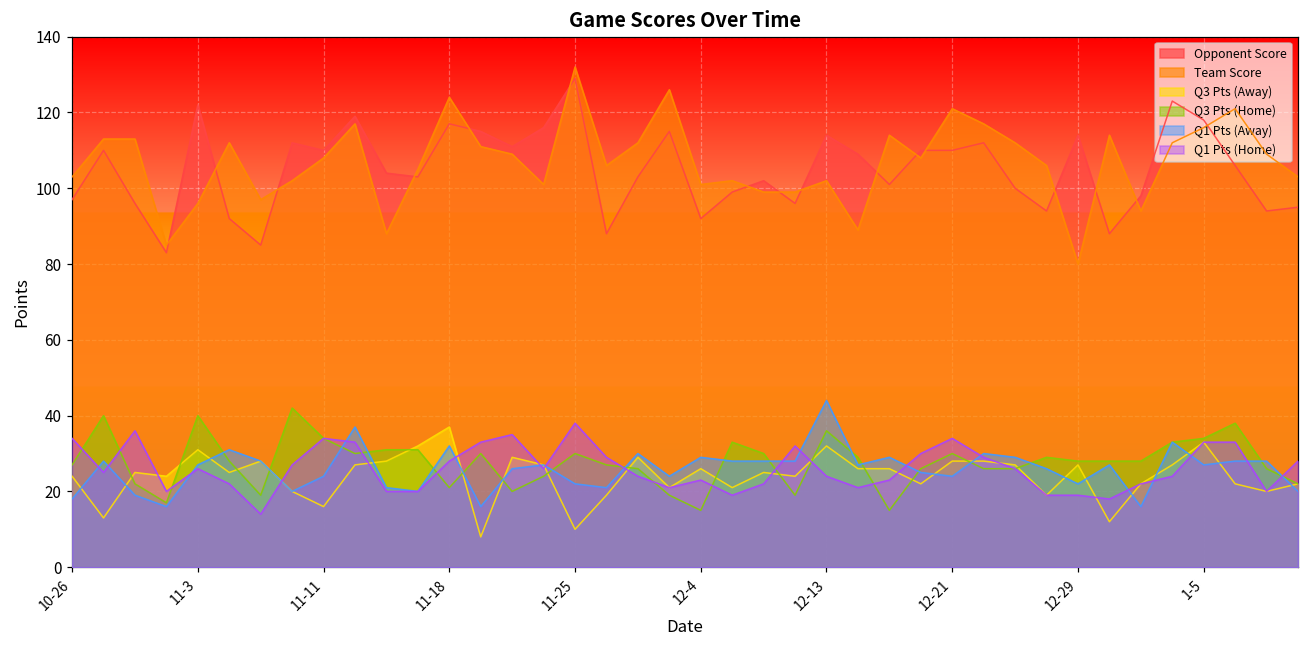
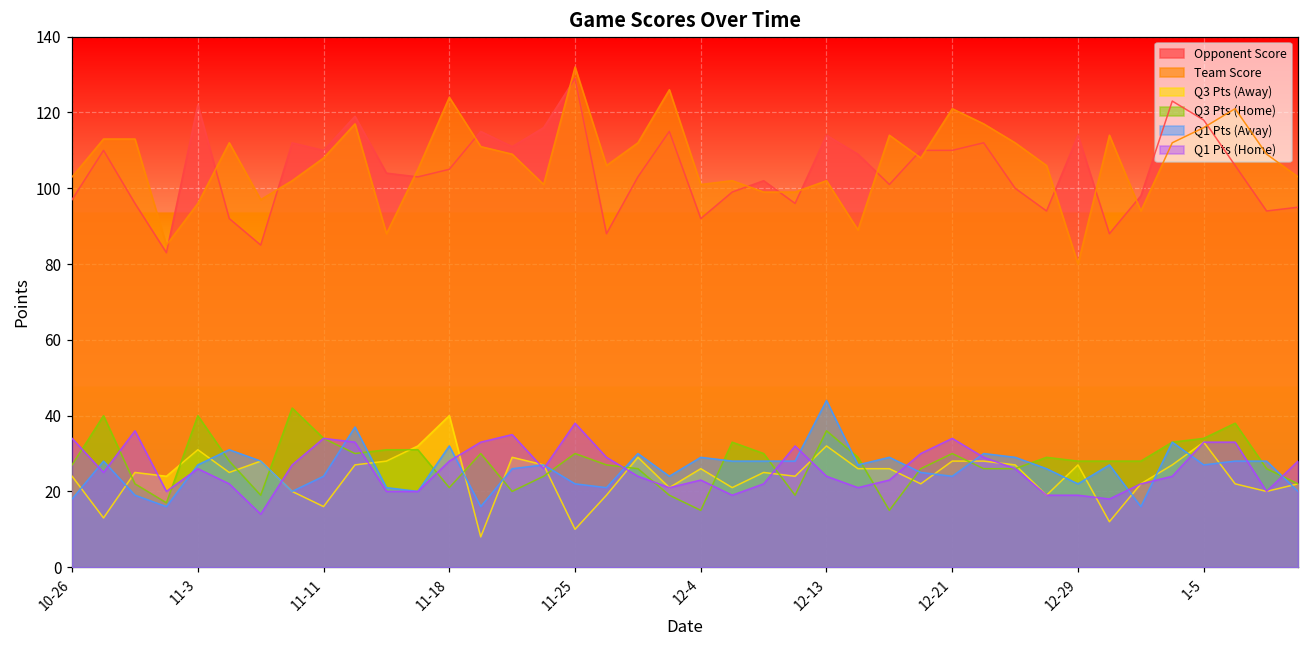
Opponent Score, 11-18: 117 -> 105
Q3 Pts (Away), 11-18: 37 -> 40
